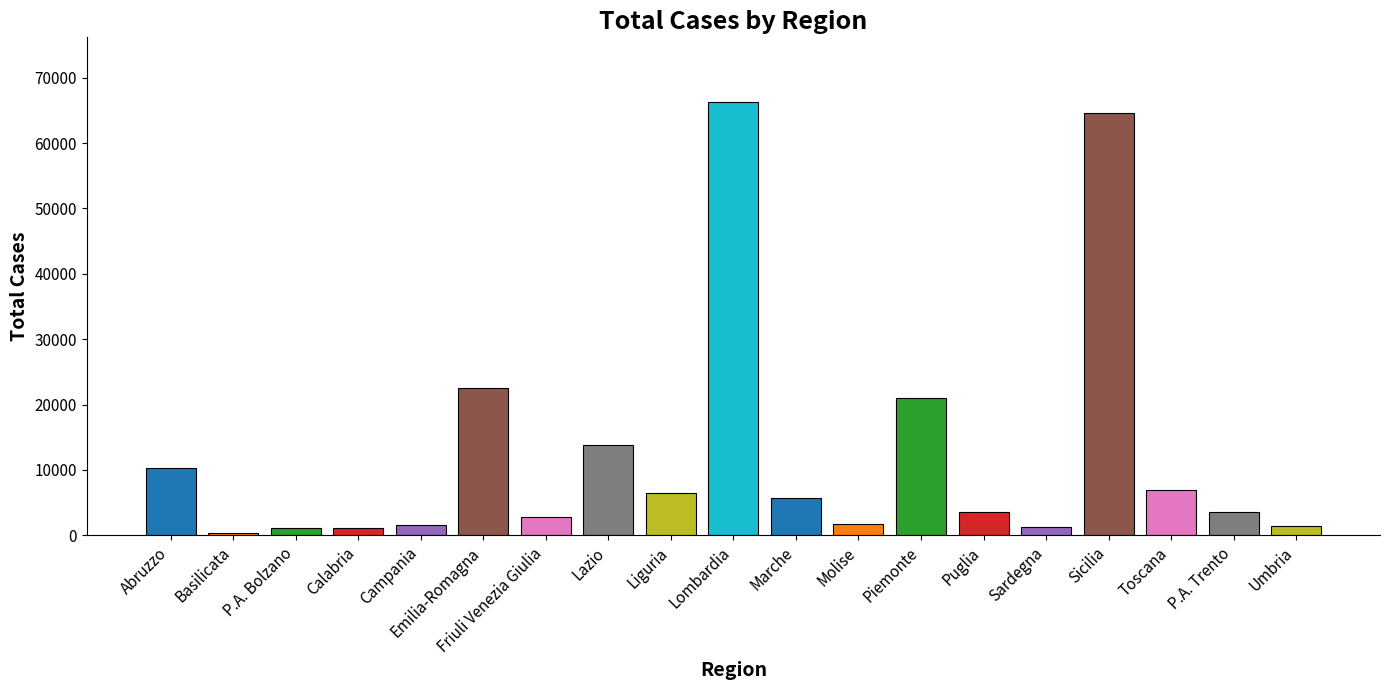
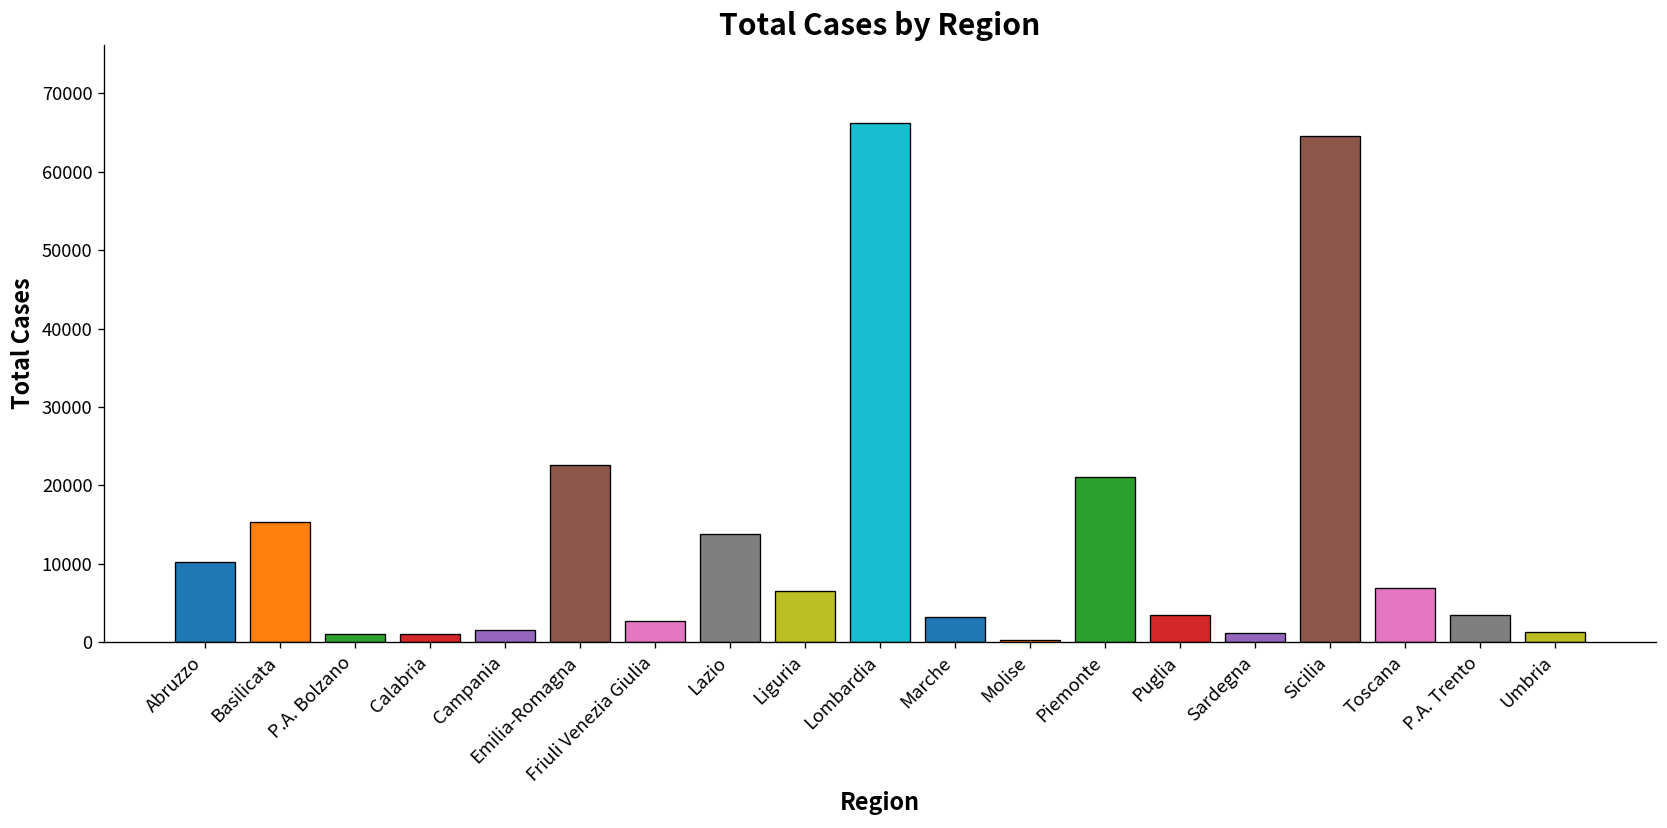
Basilicata: 0 -> 15000
Marche: 6000 -> 3000
Molise: 2000 -> 0
